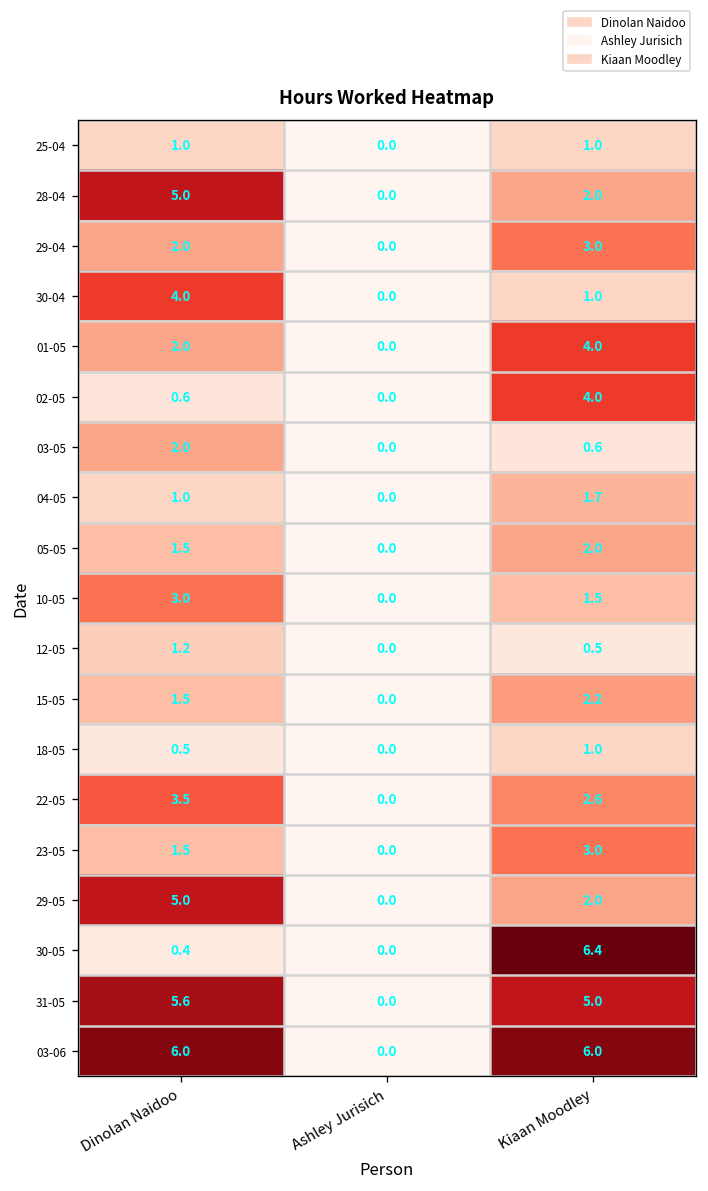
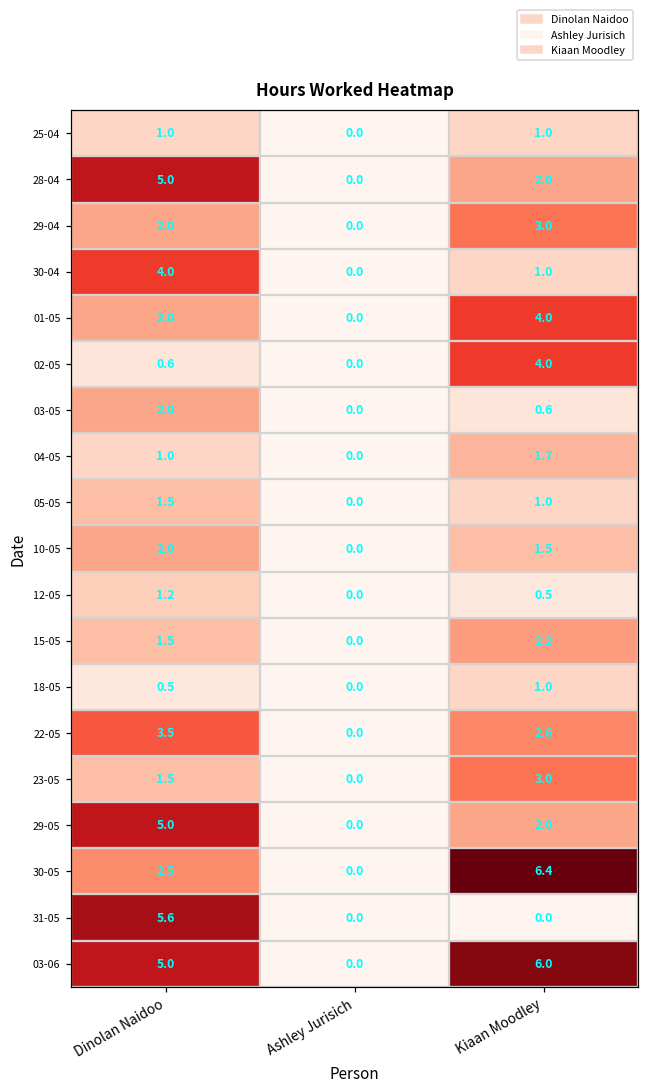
05-05, Kiaan Moodley: 2.0 -> 1.0
10-05, Dinolan Naidoo: 3.0 -> 2.0
30-05, Dinolan Naidoo: 0.4 -> 2.5
31-05, Kiaan Moodley: 5.0 -> 0.0
03-06, Dinolan Naidoo: 6.0 -> 5.0
